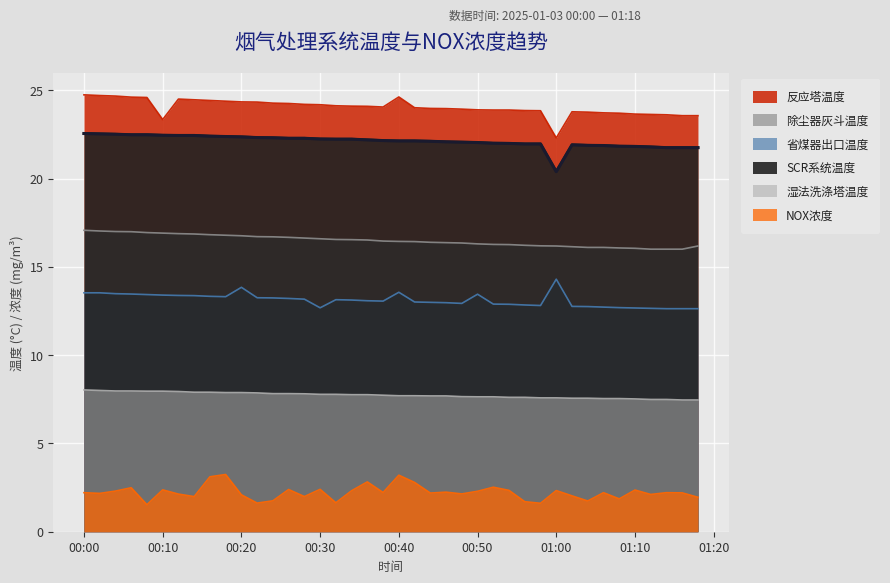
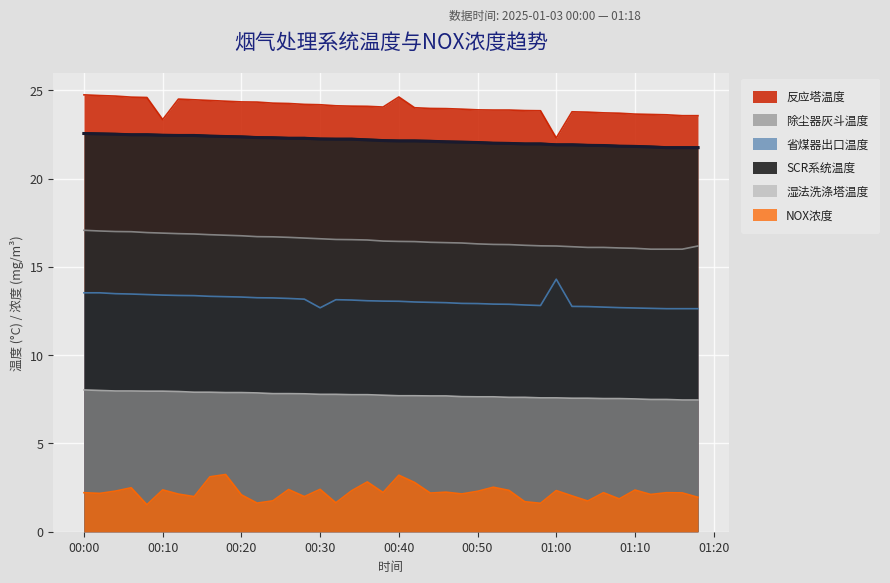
省煤器出口温度, 00:20: 13.8 -> 13.3
省煤器出口温度, 00:40: 13.6 -> 13.1
省煤器出口温度, 00:50: 13.5 -> 12.9
SCR系统温度, 01:00: 20.4 -> 21.9
